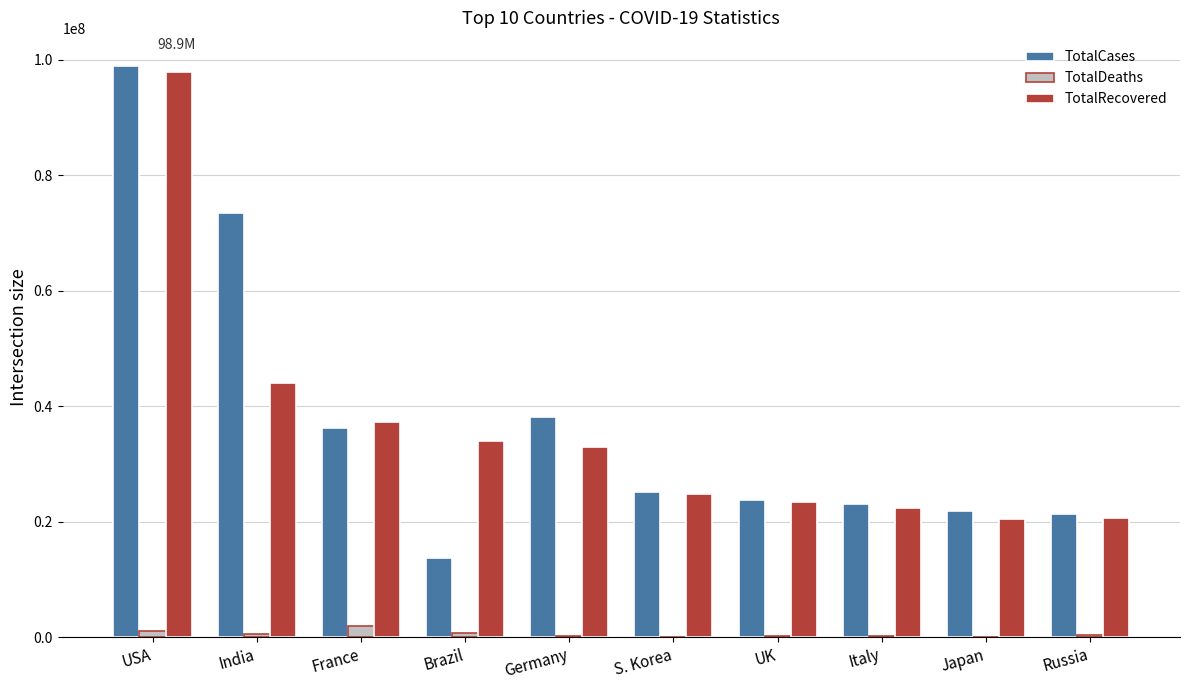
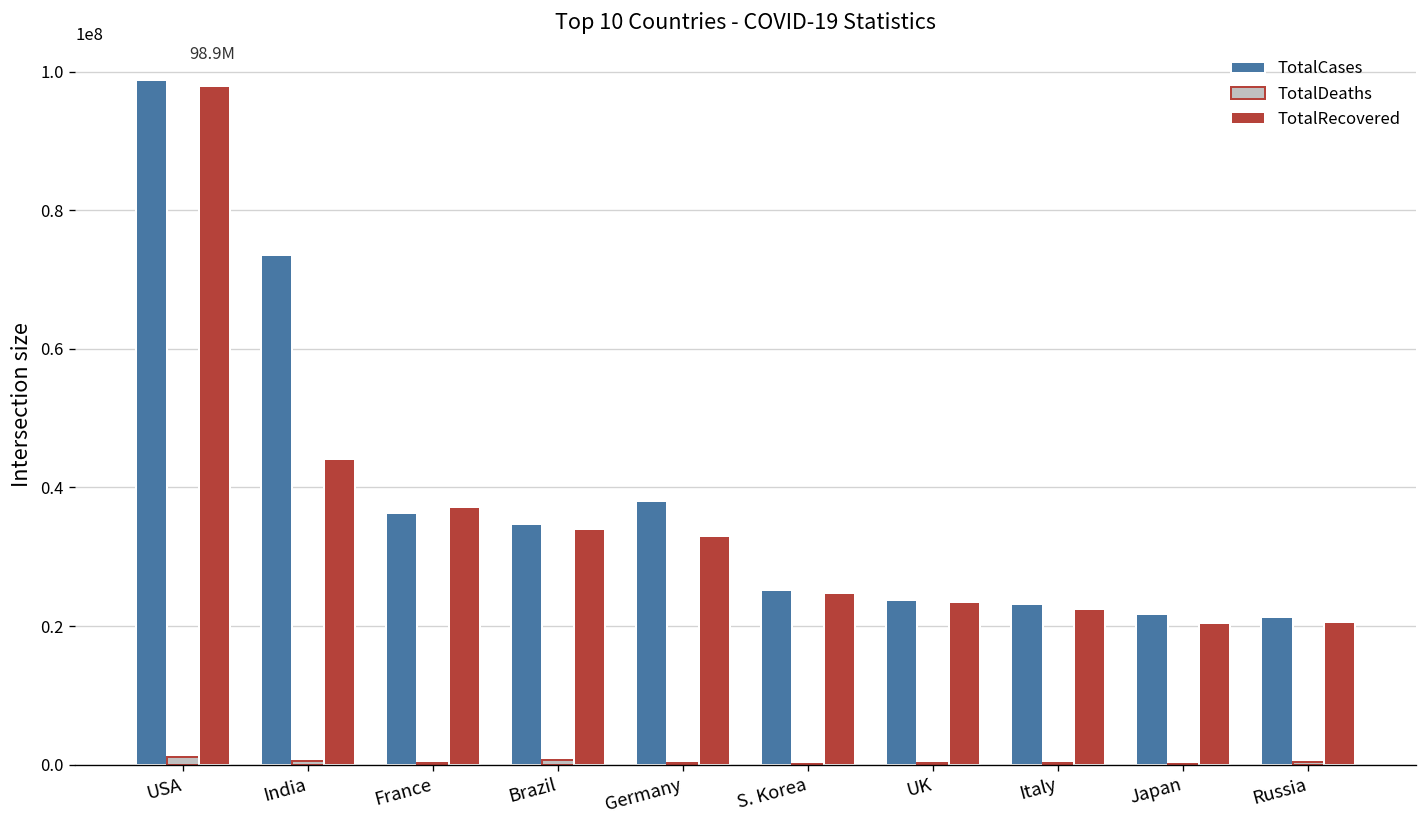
TotalDeaths, France: 2000000 -> 0
TotalCases, Brazil: 14000000 -> 35000000
